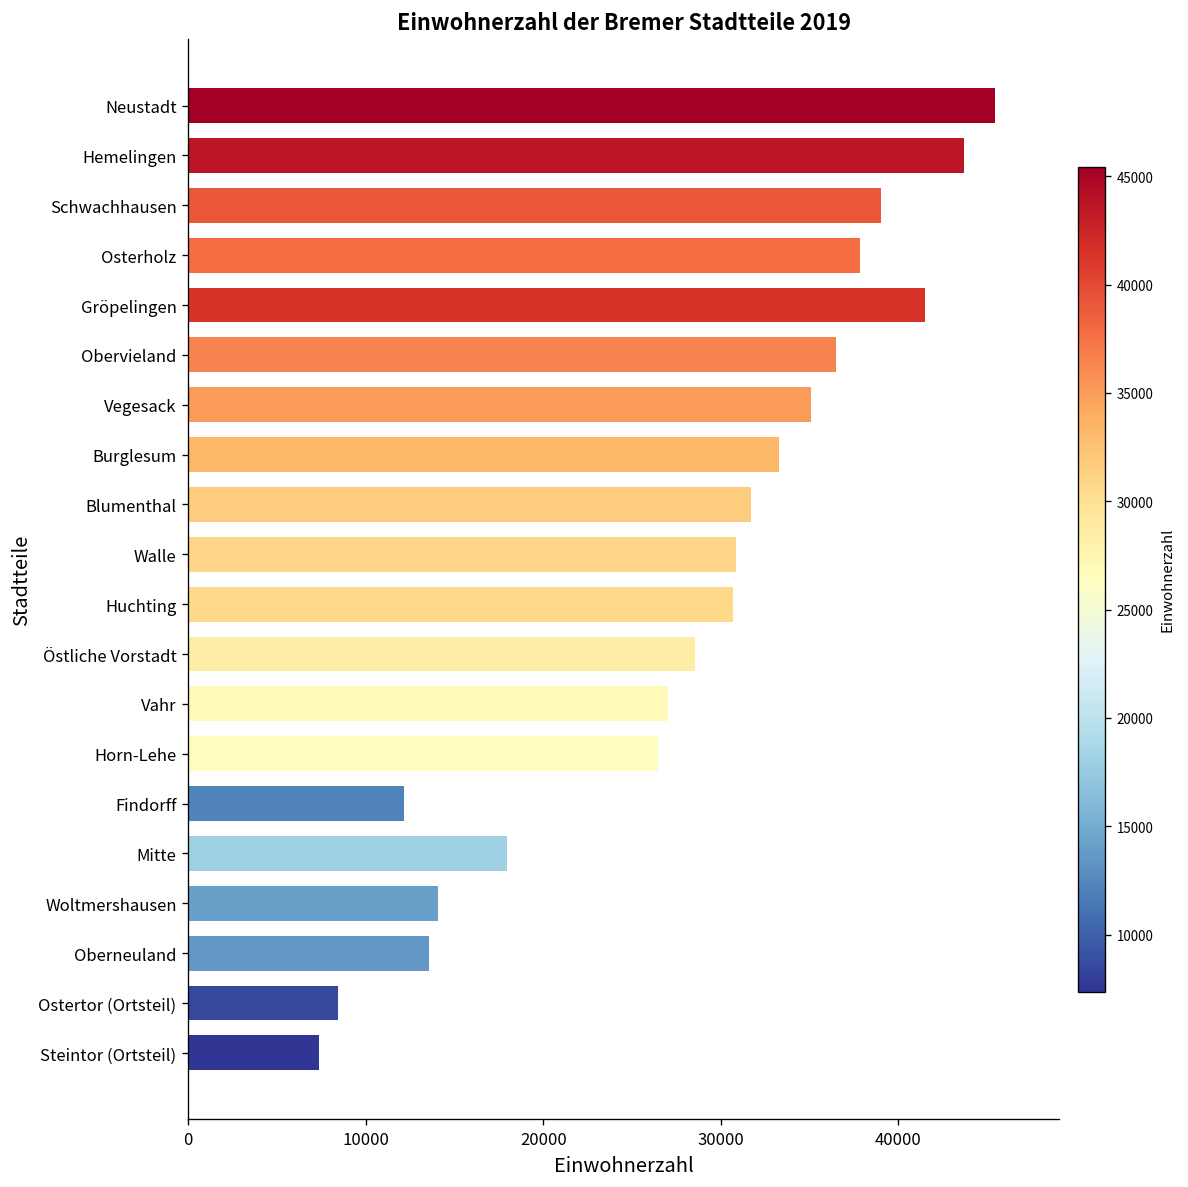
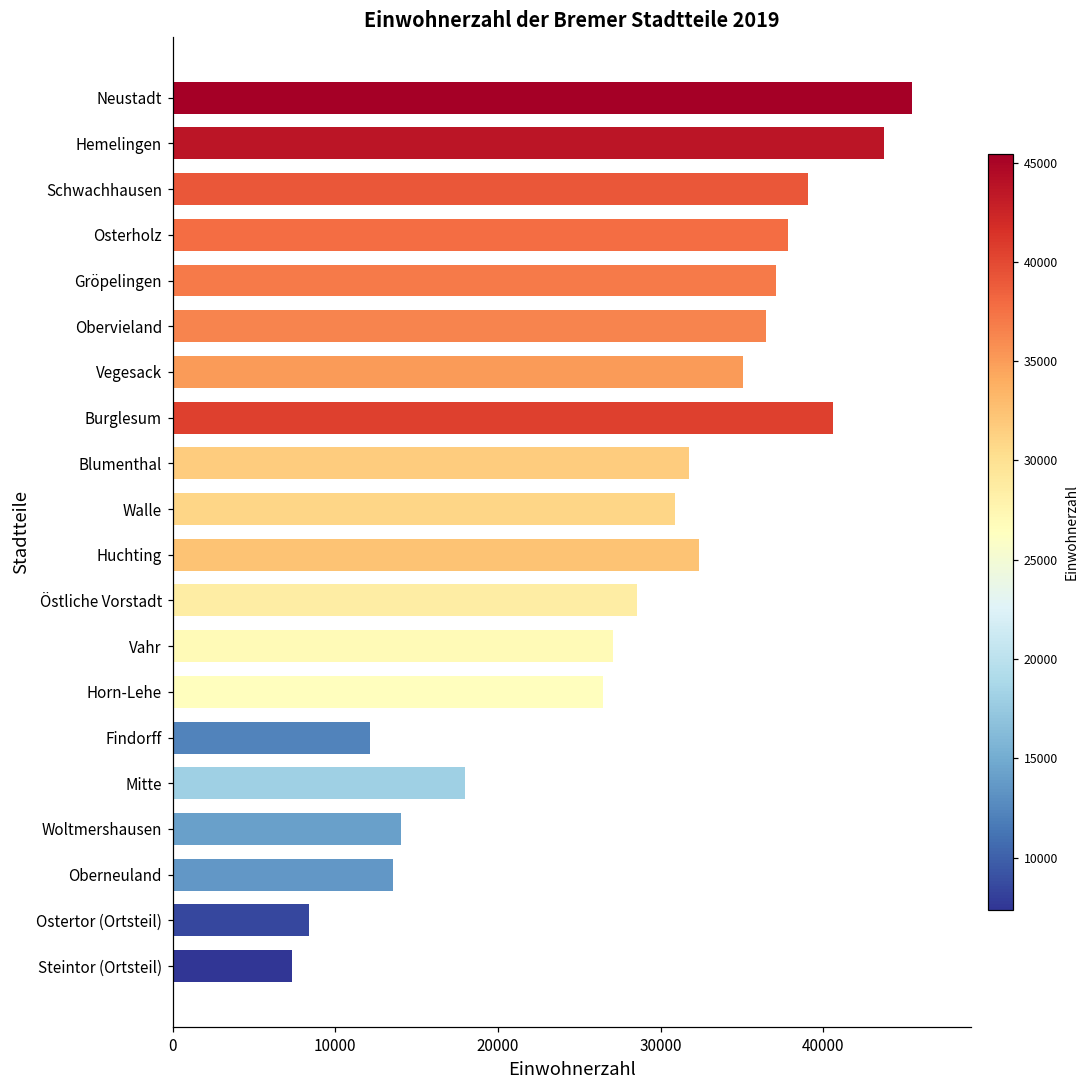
Gröpelingen: 41500 -> 37100
Burglesum: 33300 -> 40600
Huchting: 30700 -> 32400
